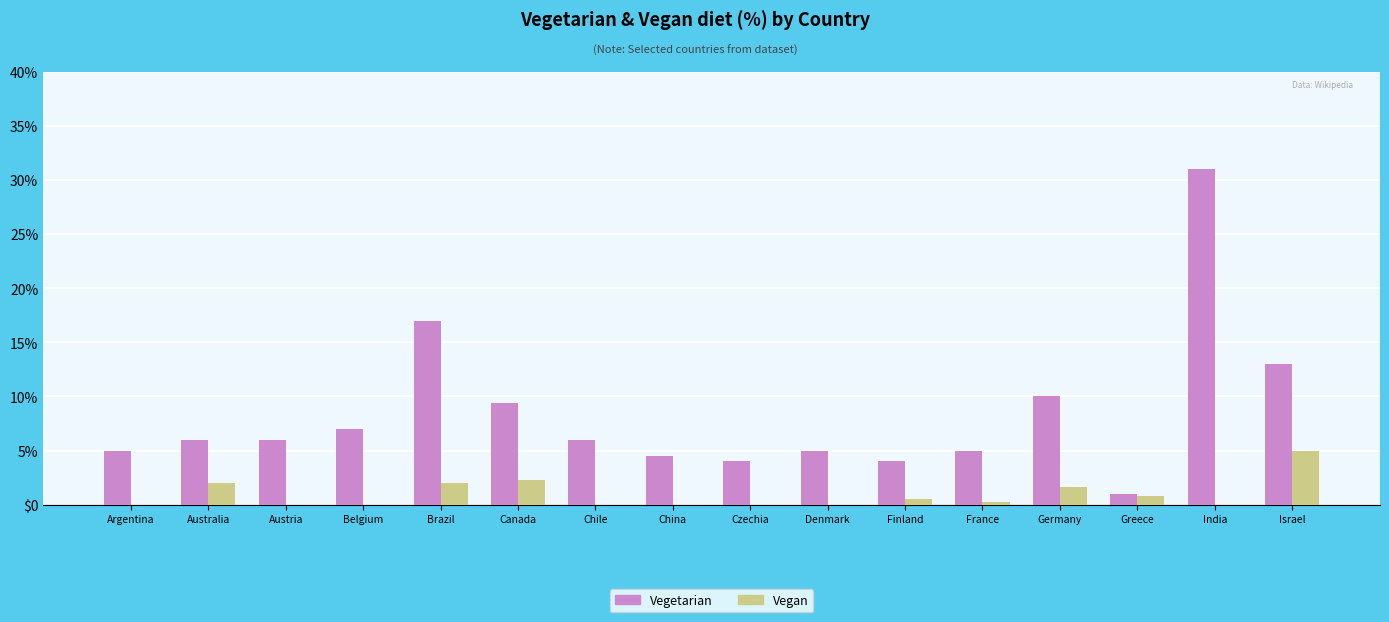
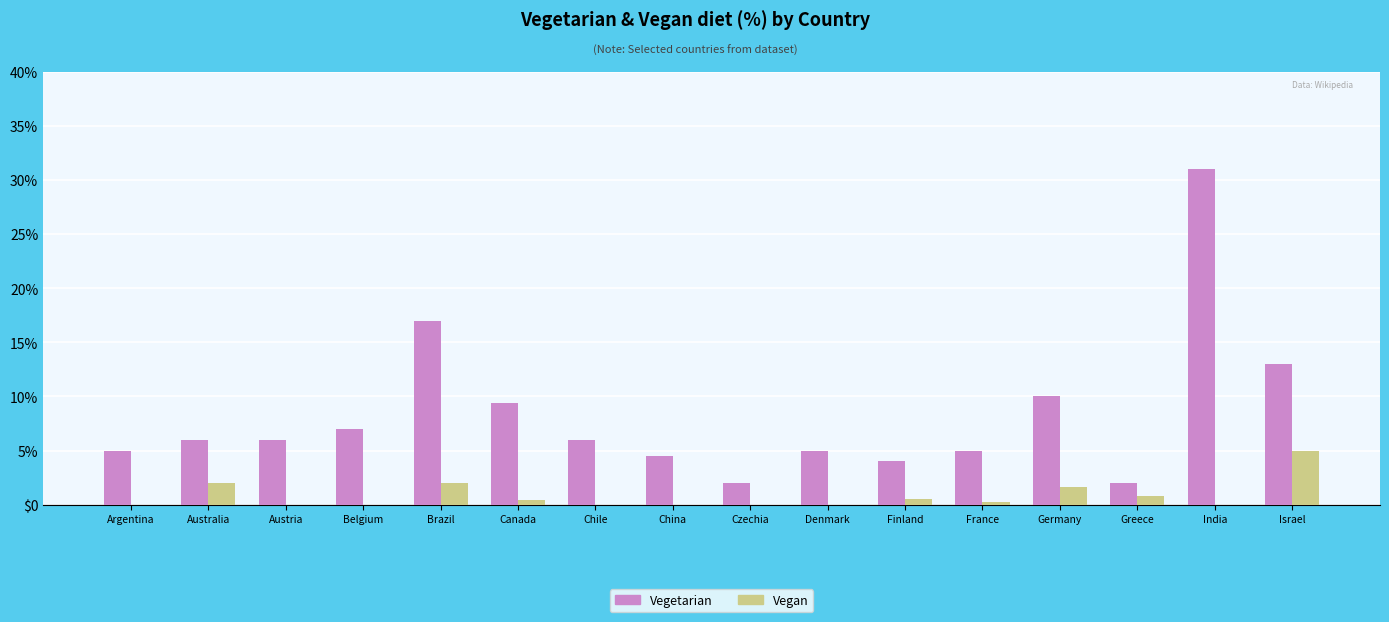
Vegan, Canada: 2.3% -> 0.4%
Vegetarian, Czechia: 4.0% -> 2.0%
Vegetarian, Greece: 1.0% -> 2.0%
